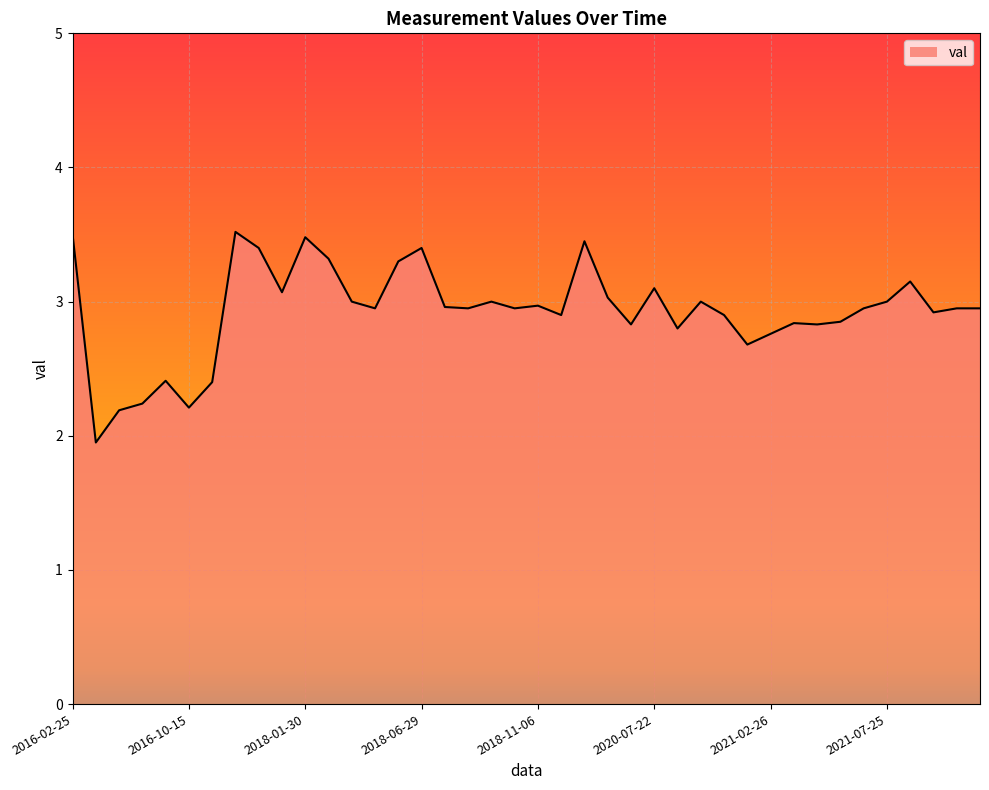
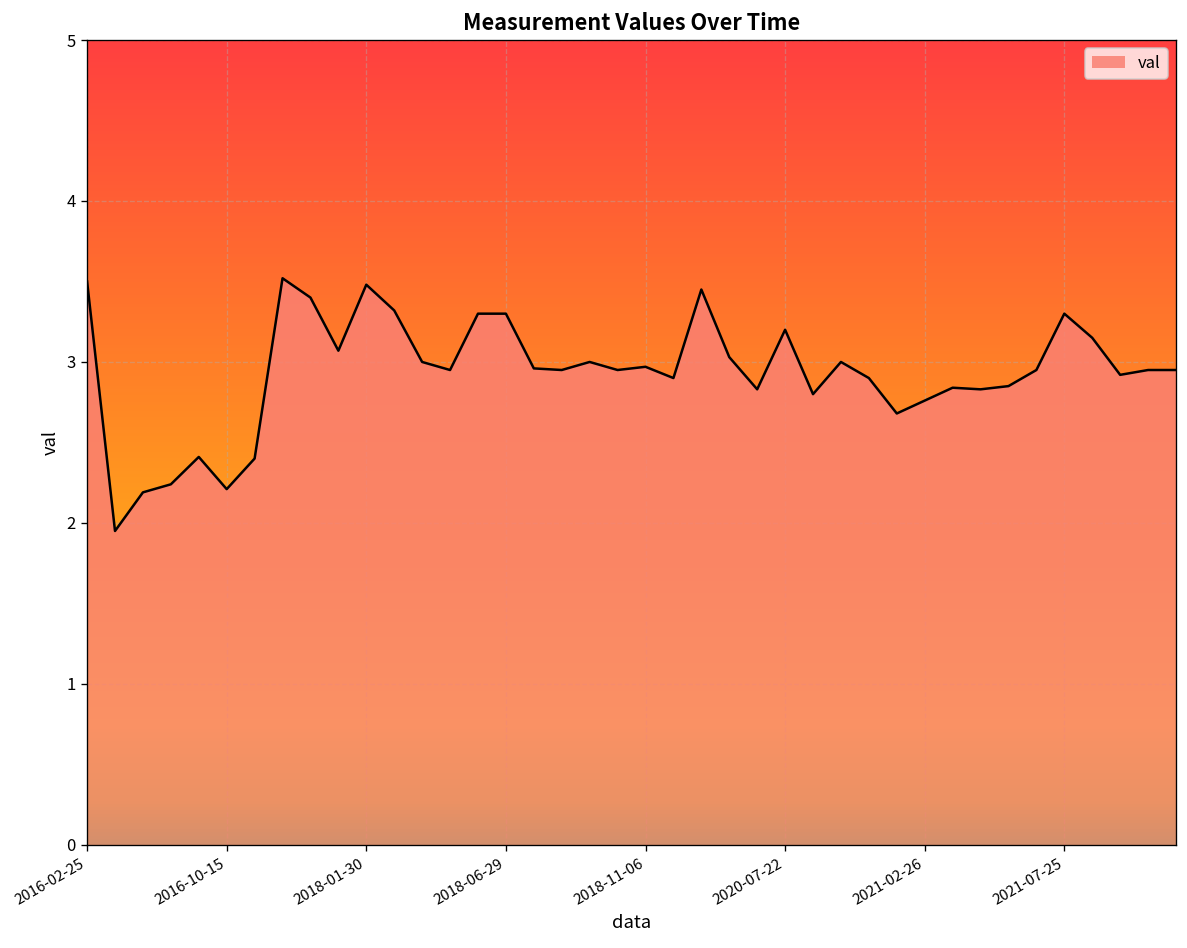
2018-06-29: 3.4 -> 3.3
2020-07-22: 3.1 -> 3.2
2021-07-25: 3.0 -> 3.3
